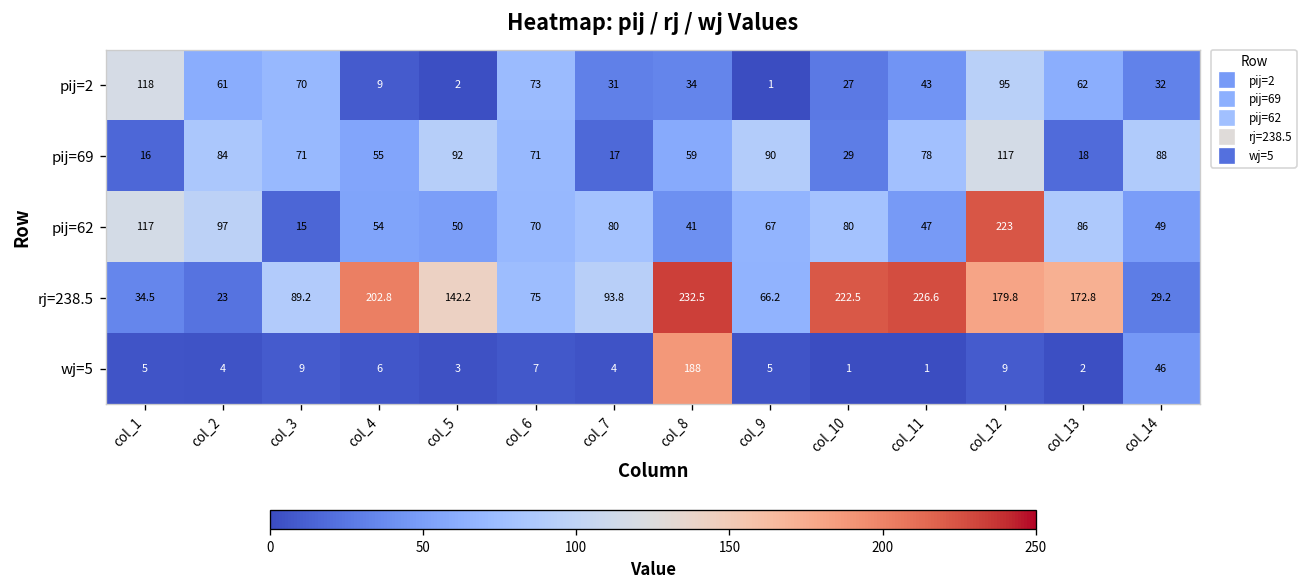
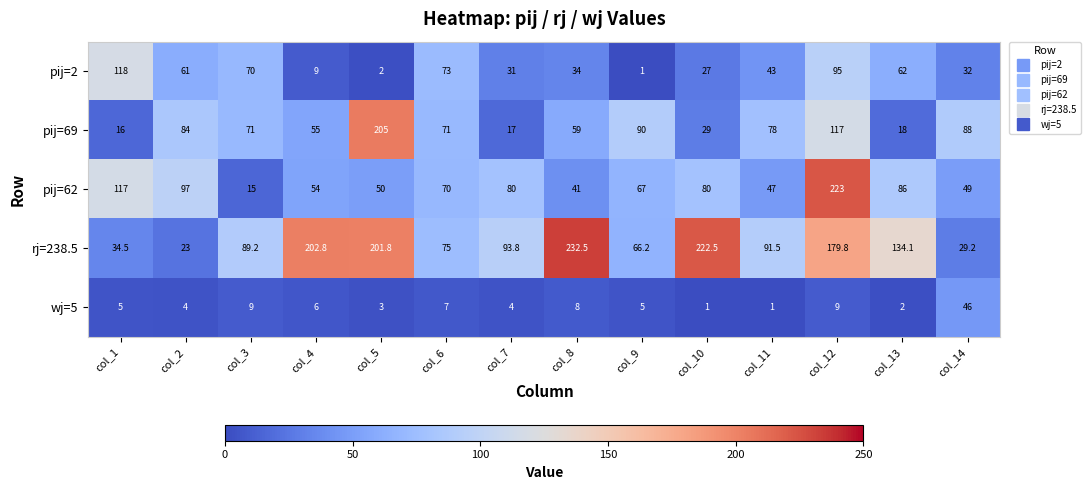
pij=69, col_5: 92 -> 205
rj=238.5, col_5: 142.2 -> 201.8
rj=238.5, col_11: 226.6 -> 91.5
rj=238.5, col_13: 172.8 -> 134.1
wj=5, col_8: 188 -> 8
